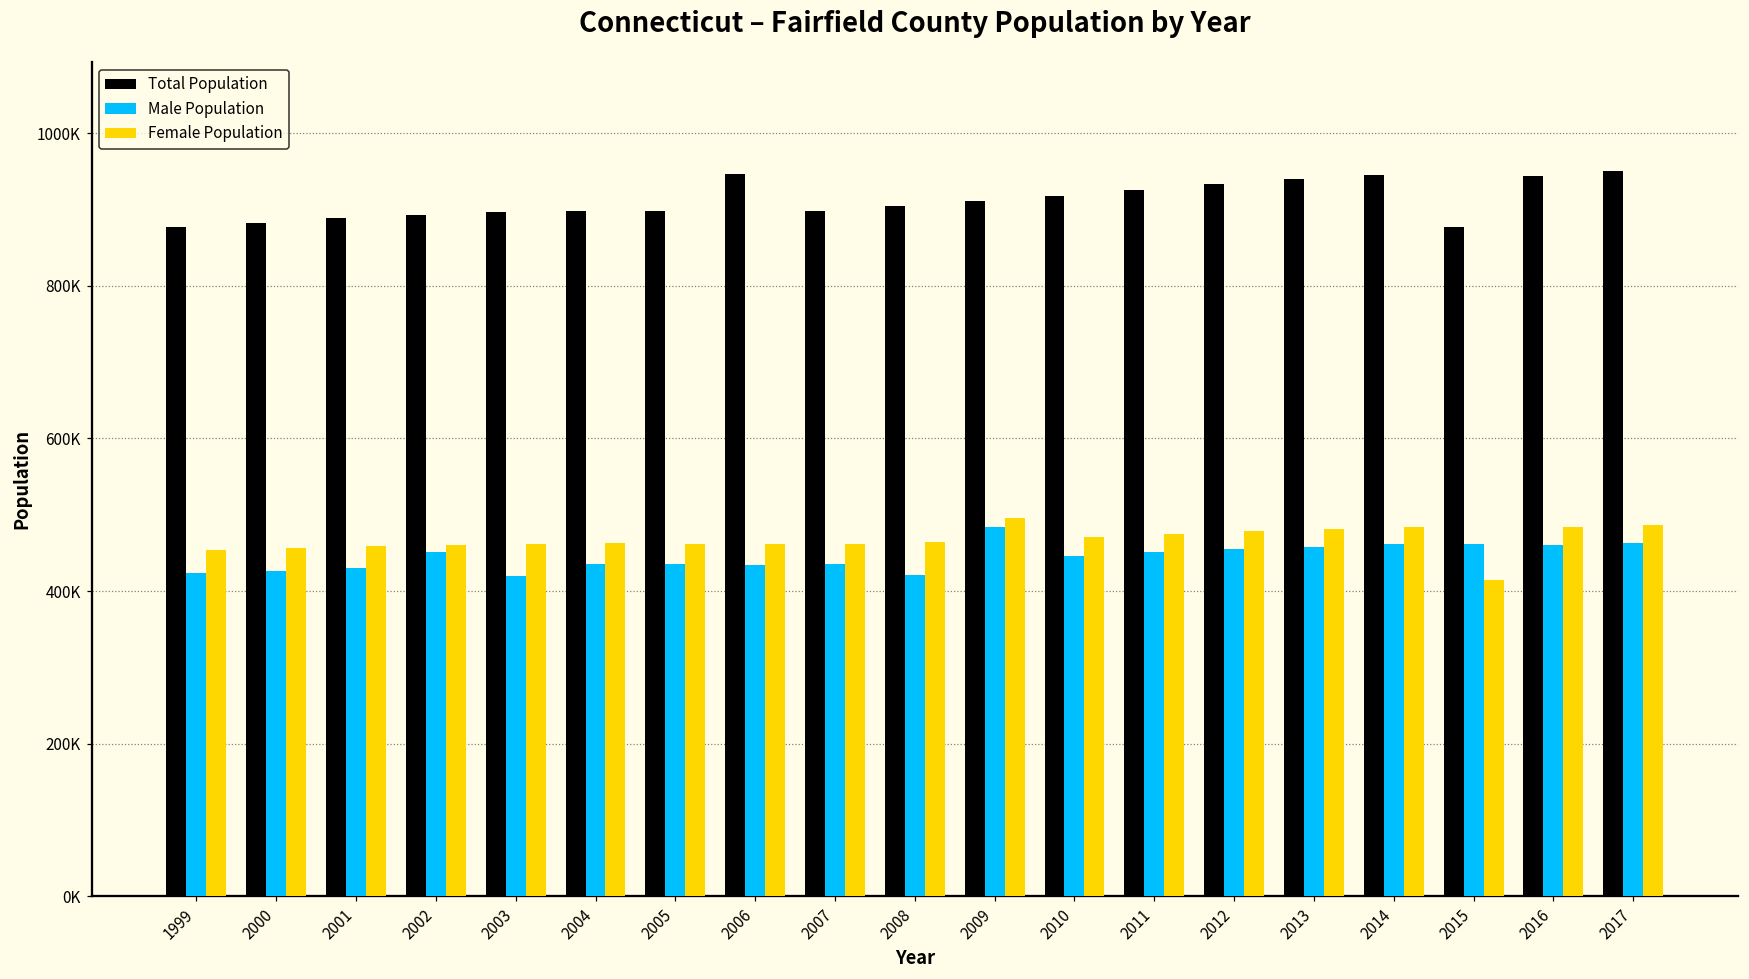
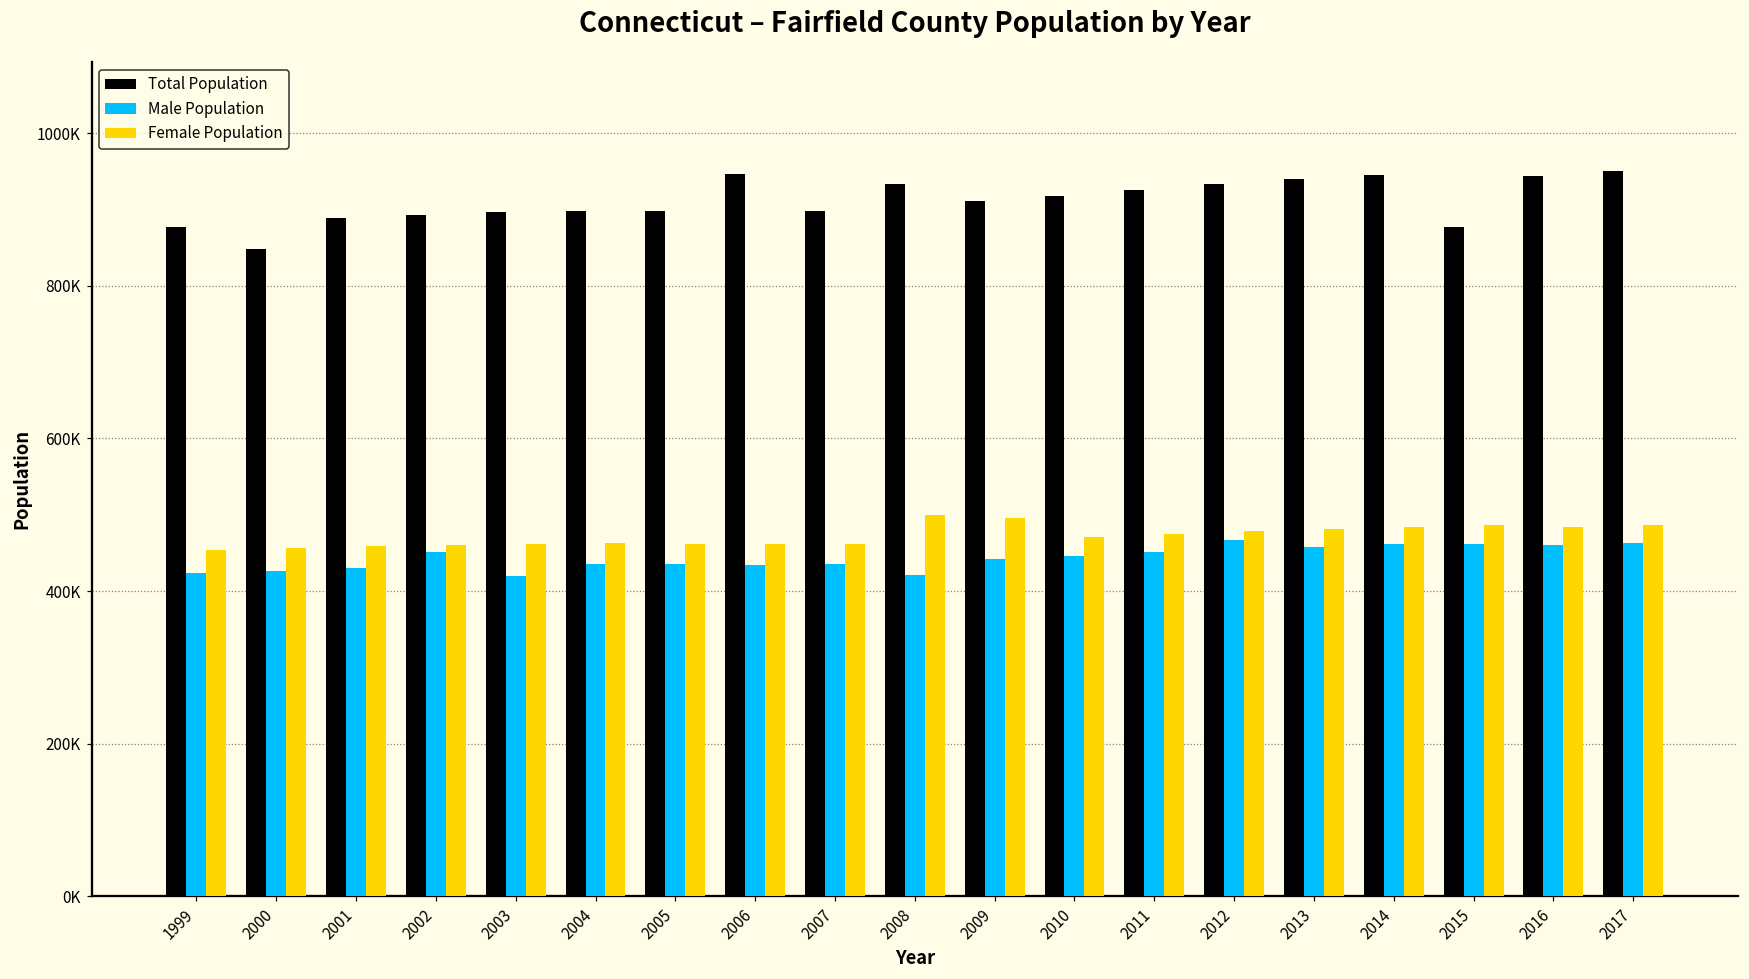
Total Population, 2000: 880000 -> 850000
Total Population, 2008: 900000 -> 930000
Female Population, 2008: 460000 -> 500000
Male Population, 2009: 480000 -> 440000
Male Population, 2012: 460000 -> 470000
Female Population, 2015: 410000 -> 490000
